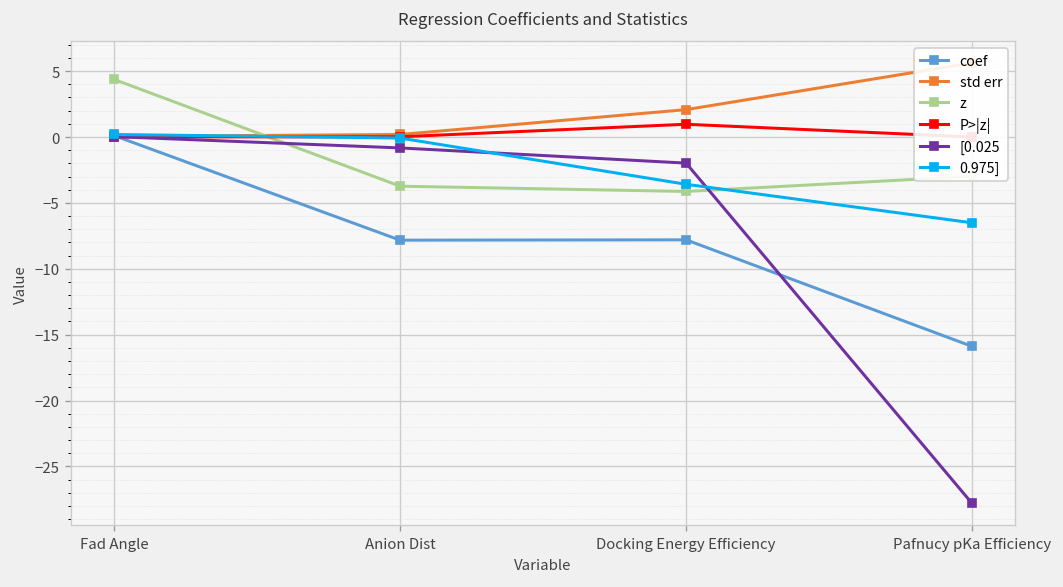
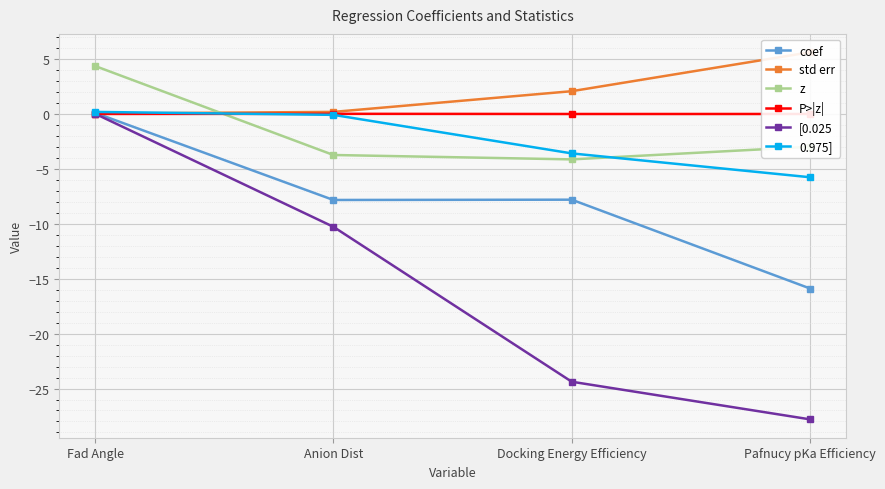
[0.025, Anion Dist: -0.8 -> -10.3
P>|z|, Docking Energy Efficiency: 1.0 -> 0.0
[0.025, Docking Energy Efficiency: -2.0 -> -24.4
0.975], Pafnucy pKa Efficiency: -6.5 -> -5.8
